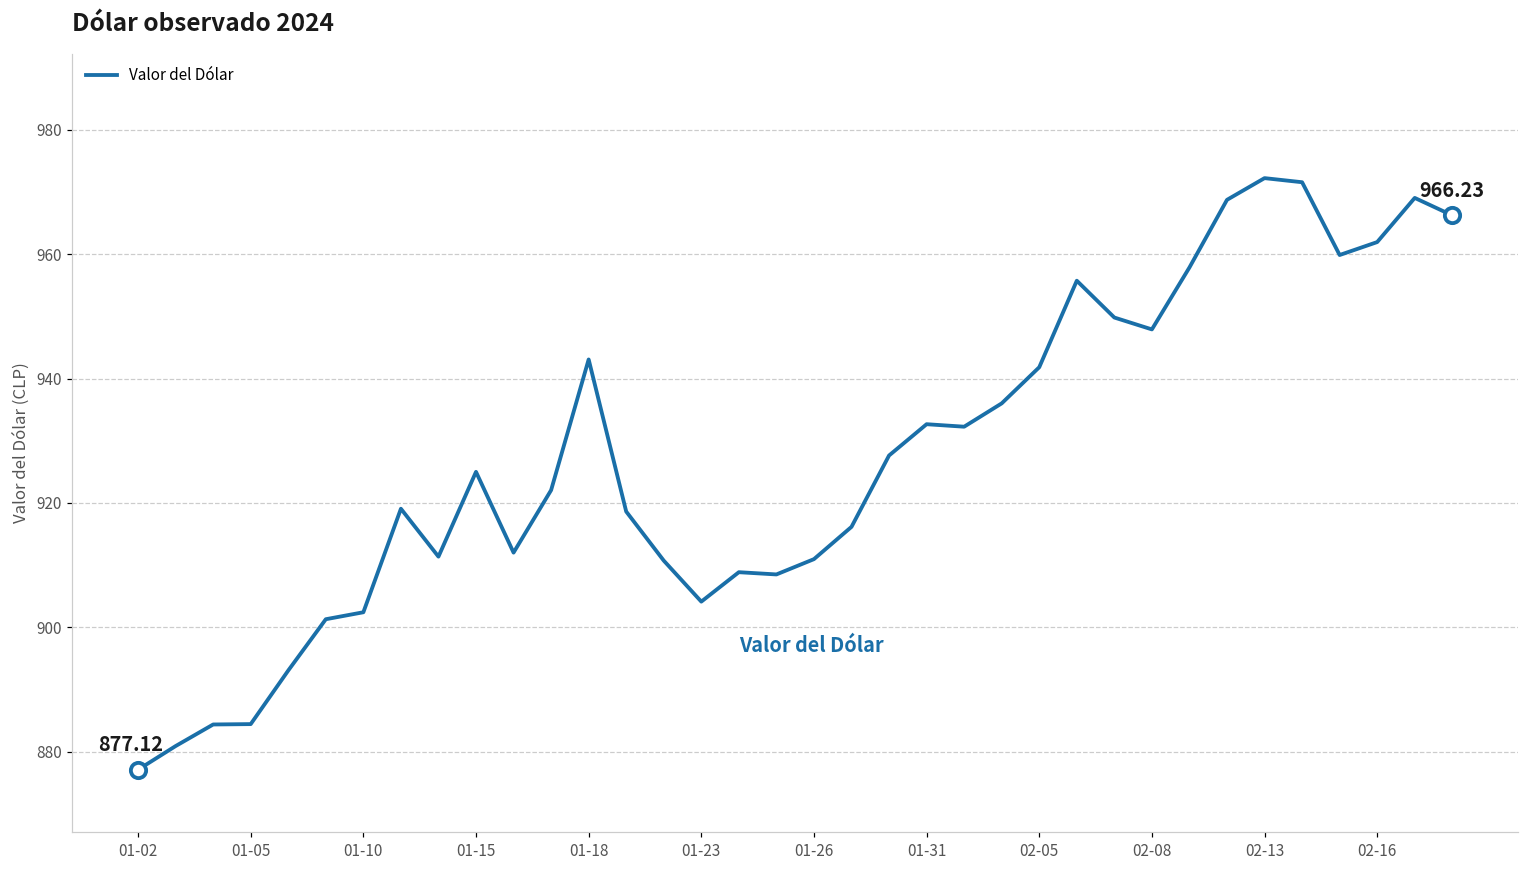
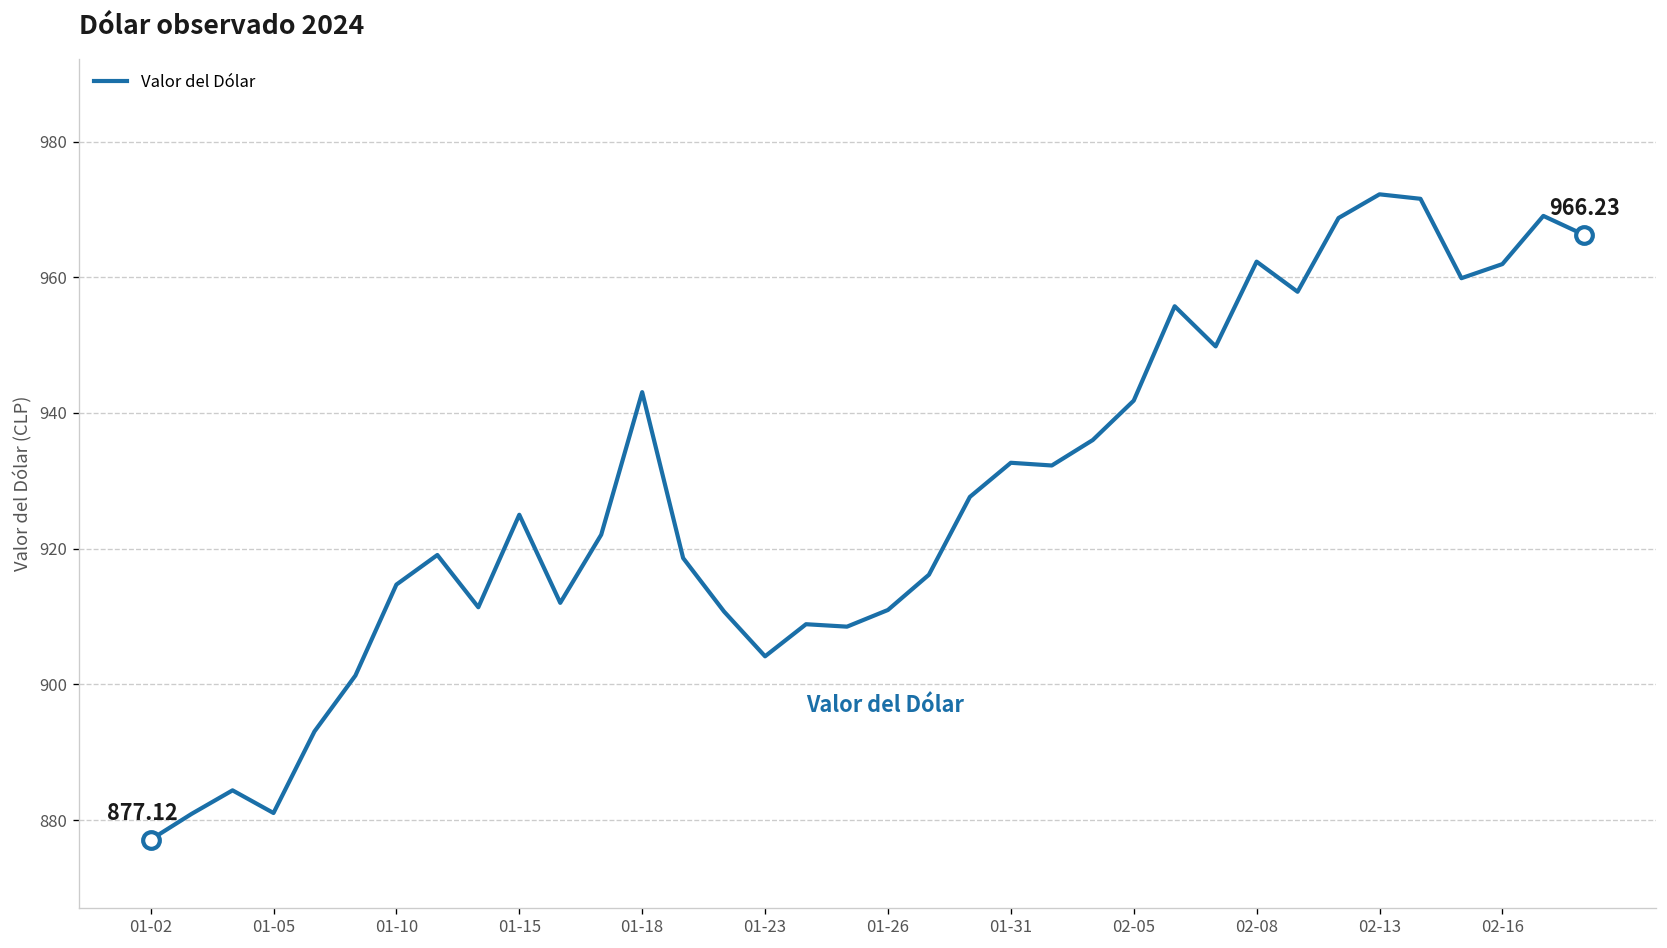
Valor del Dólar, 01-05: 884 -> 881
Valor del Dólar, 01-10: 902 -> 915
Valor del Dólar, 02-08: 948 -> 962
